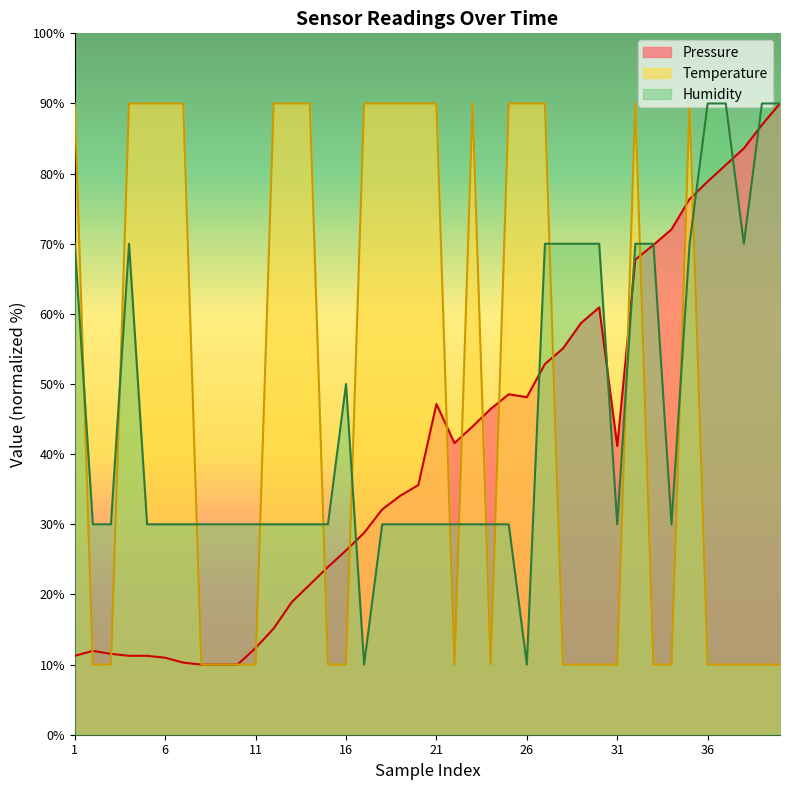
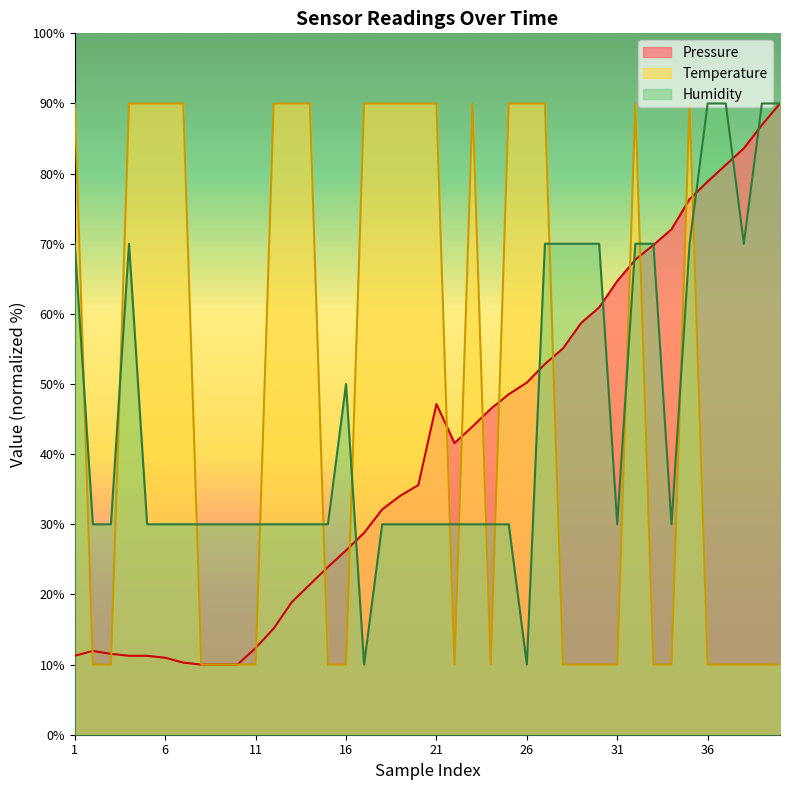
Pressure, 26: 48% -> 50%
Pressure, 31: 41% -> 65%
